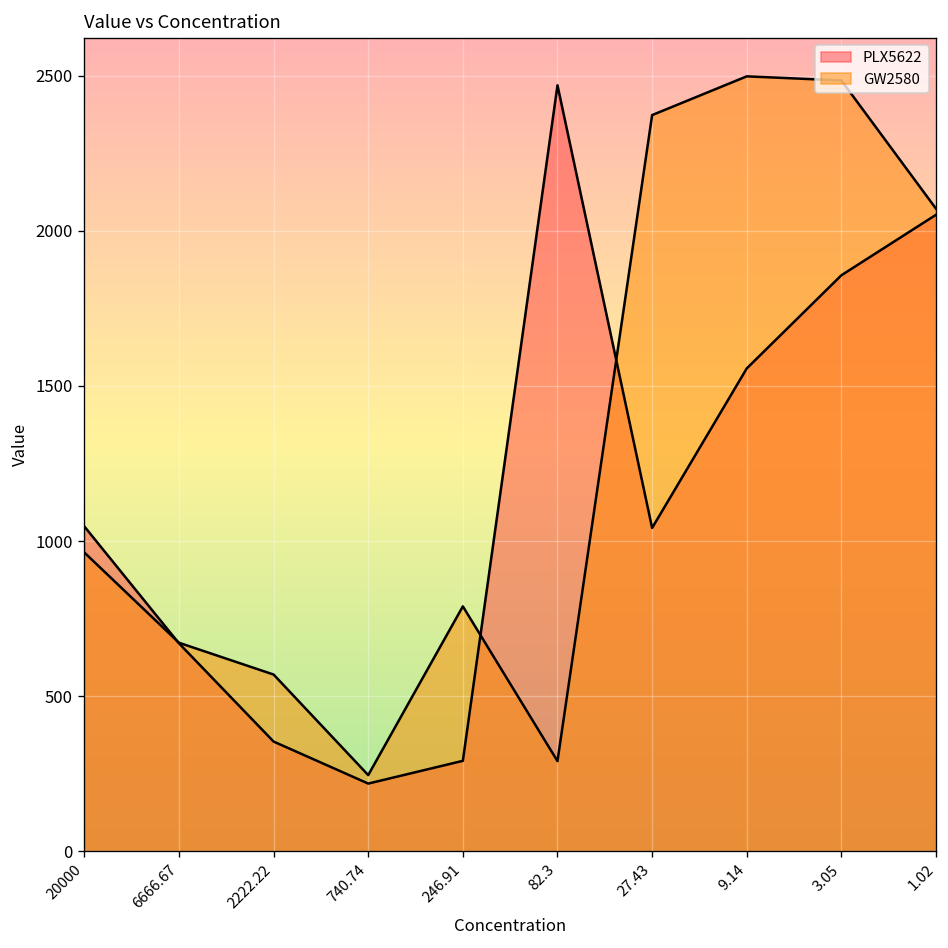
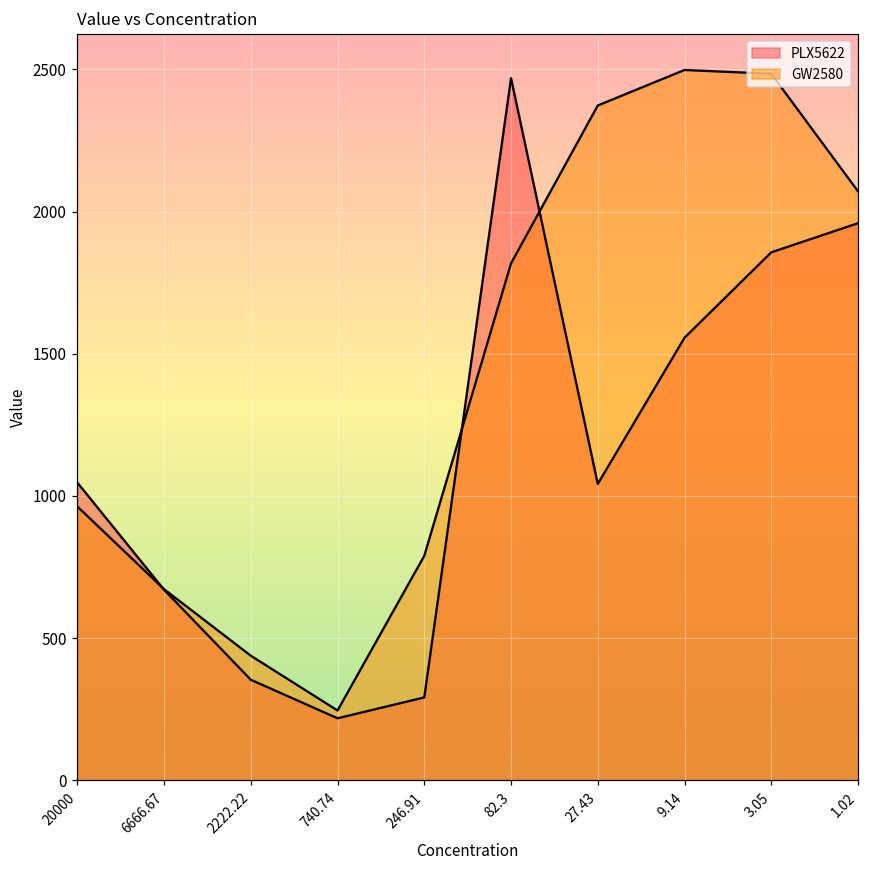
GW2580, 2222.22: 570 -> 440
GW2580, 82.3: 290 -> 1820
PLX5622, 1.02: 2050 -> 1960
